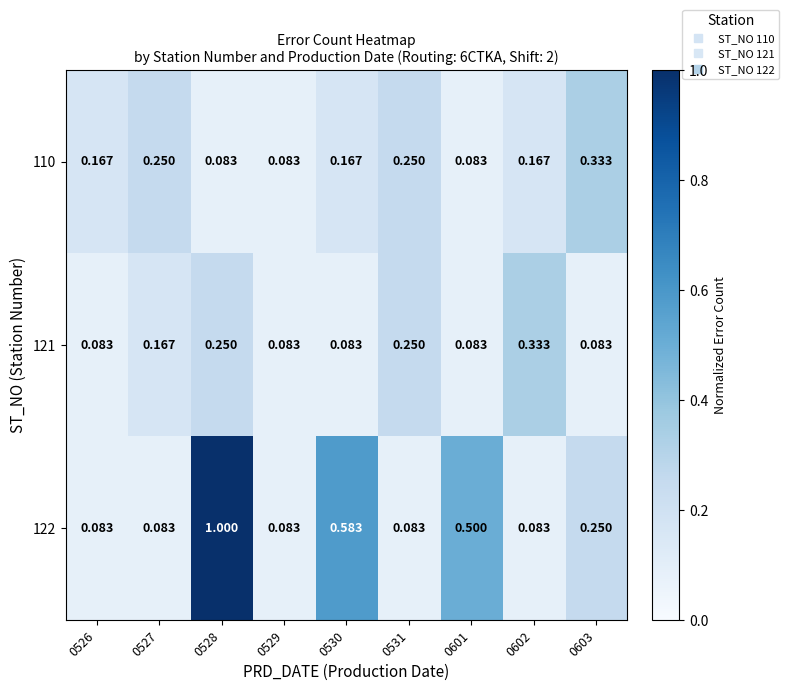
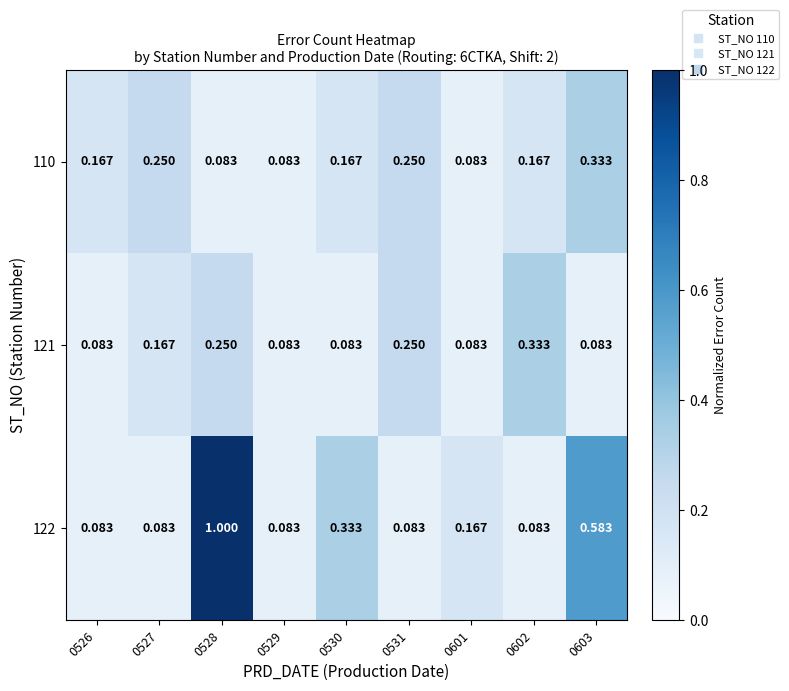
122, 0530: 0.583 -> 0.333
122, 0601: 0.500 -> 0.167
122, 0603: 0.250 -> 0.583
